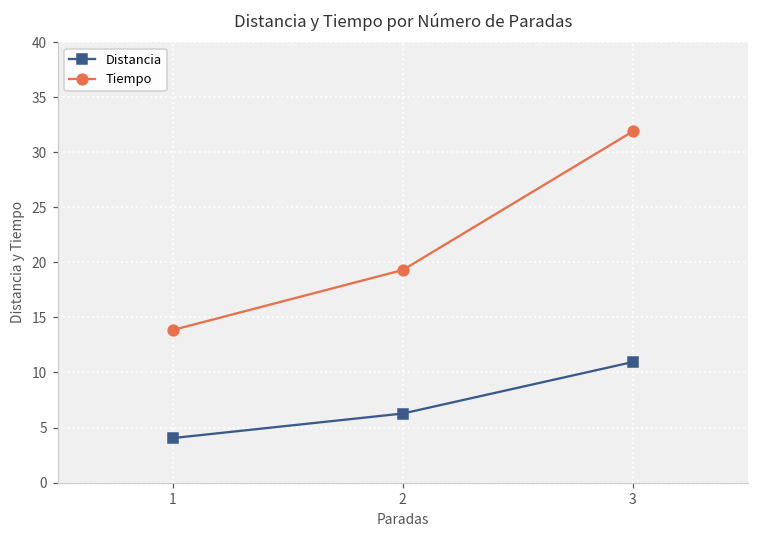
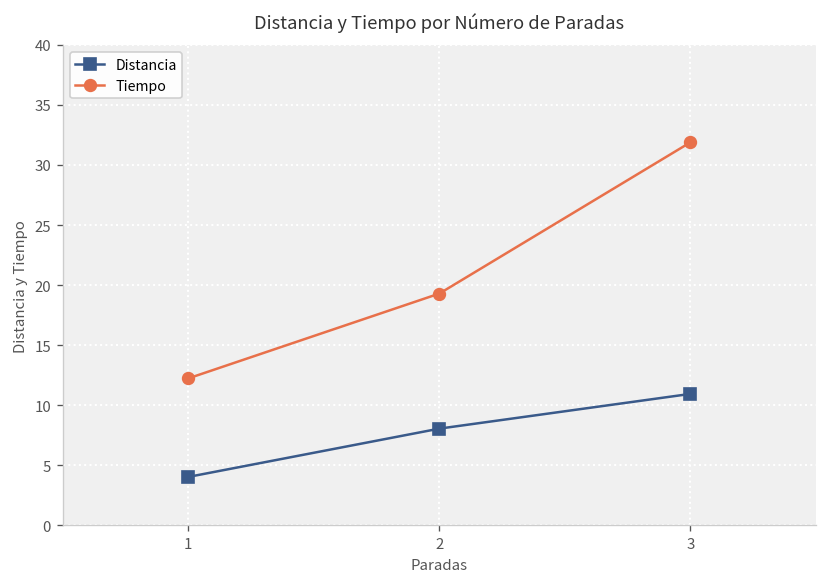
Tiempo, 1: 13.9 -> 12.2
Distancia, 2: 6.3 -> 8.1
